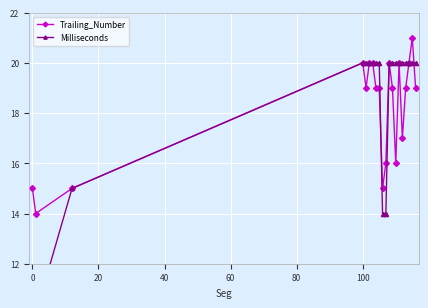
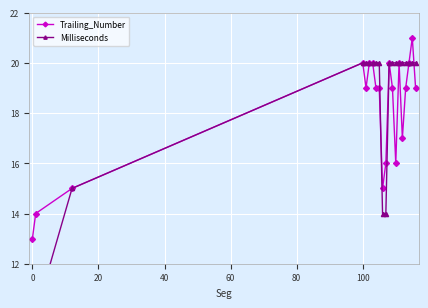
Trailing_Number, 0: 15 -> 13
